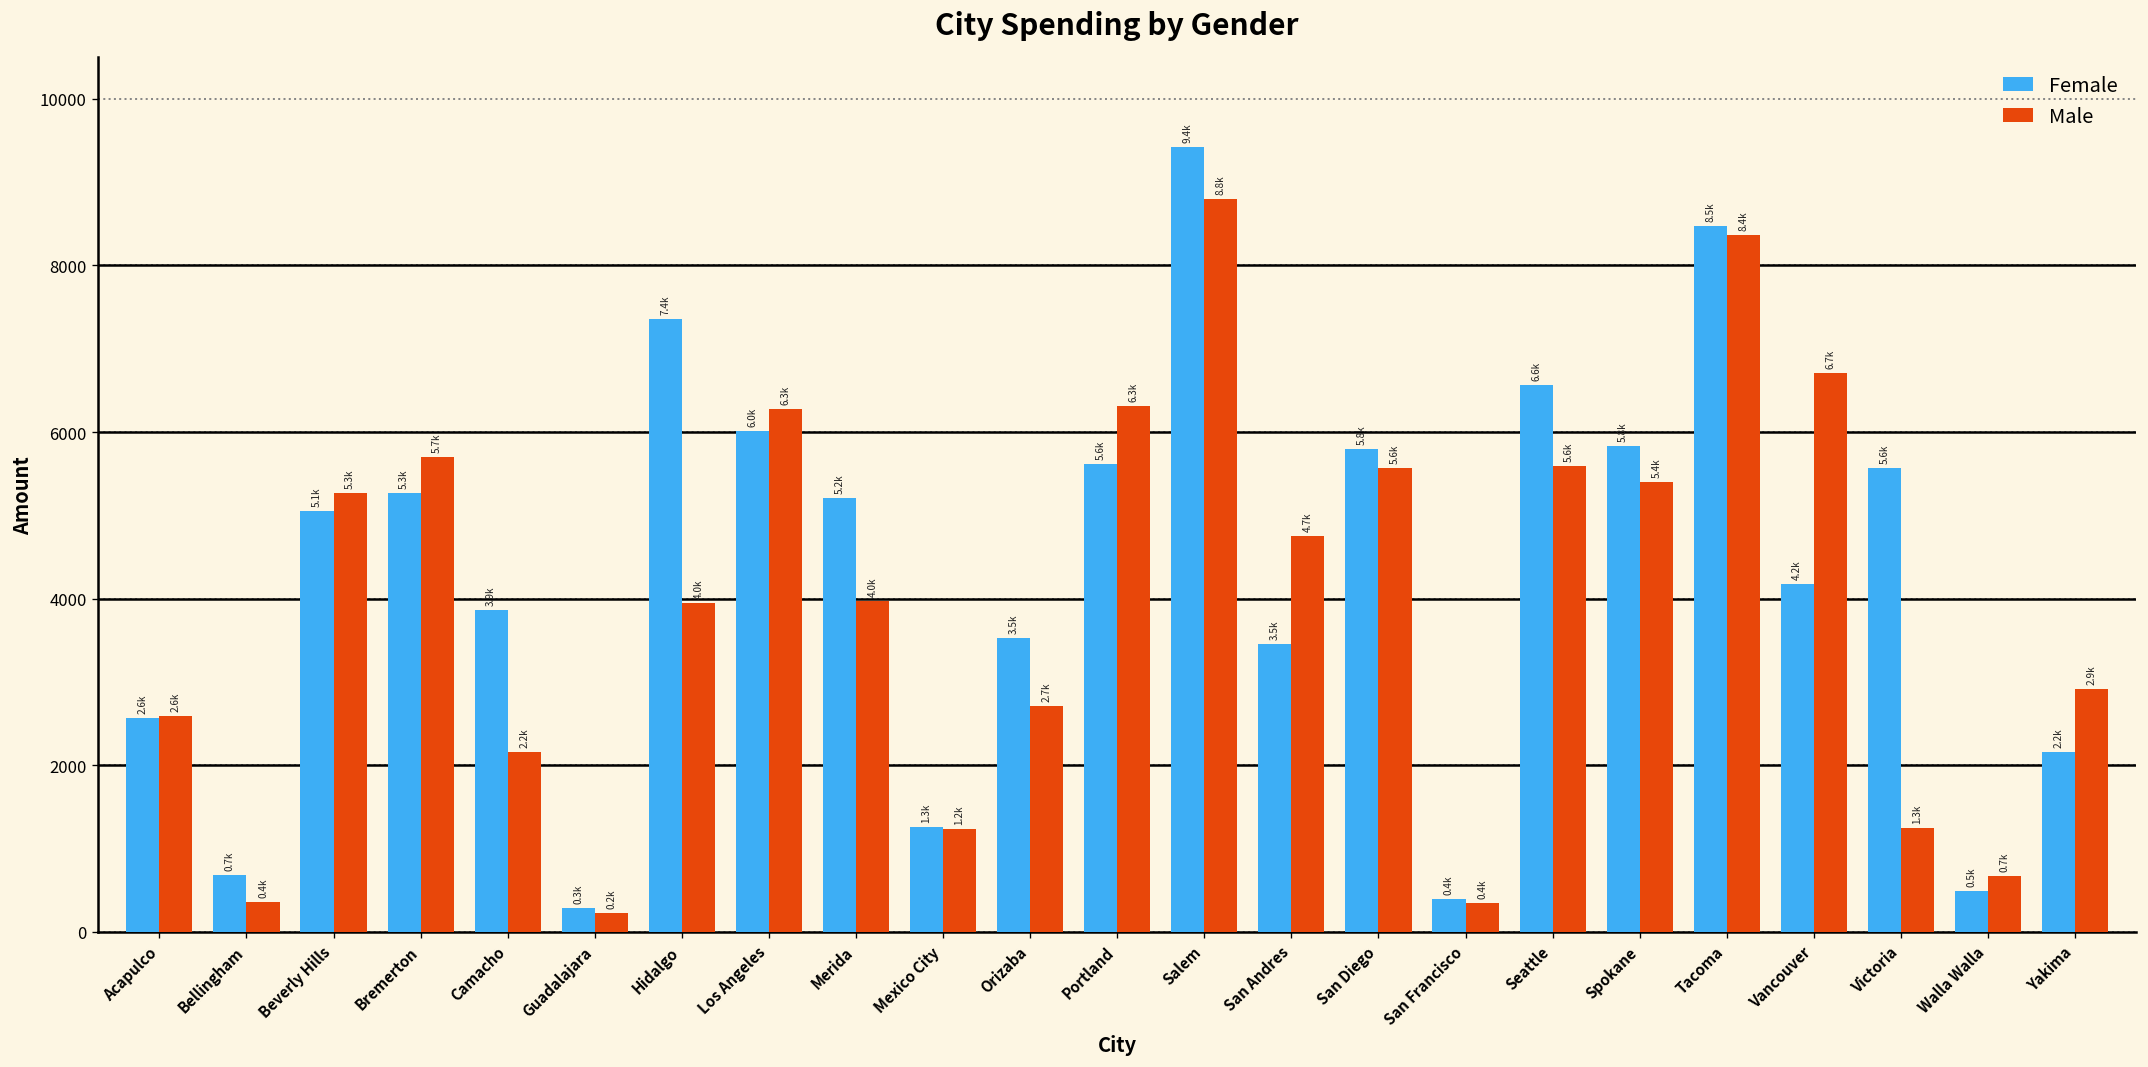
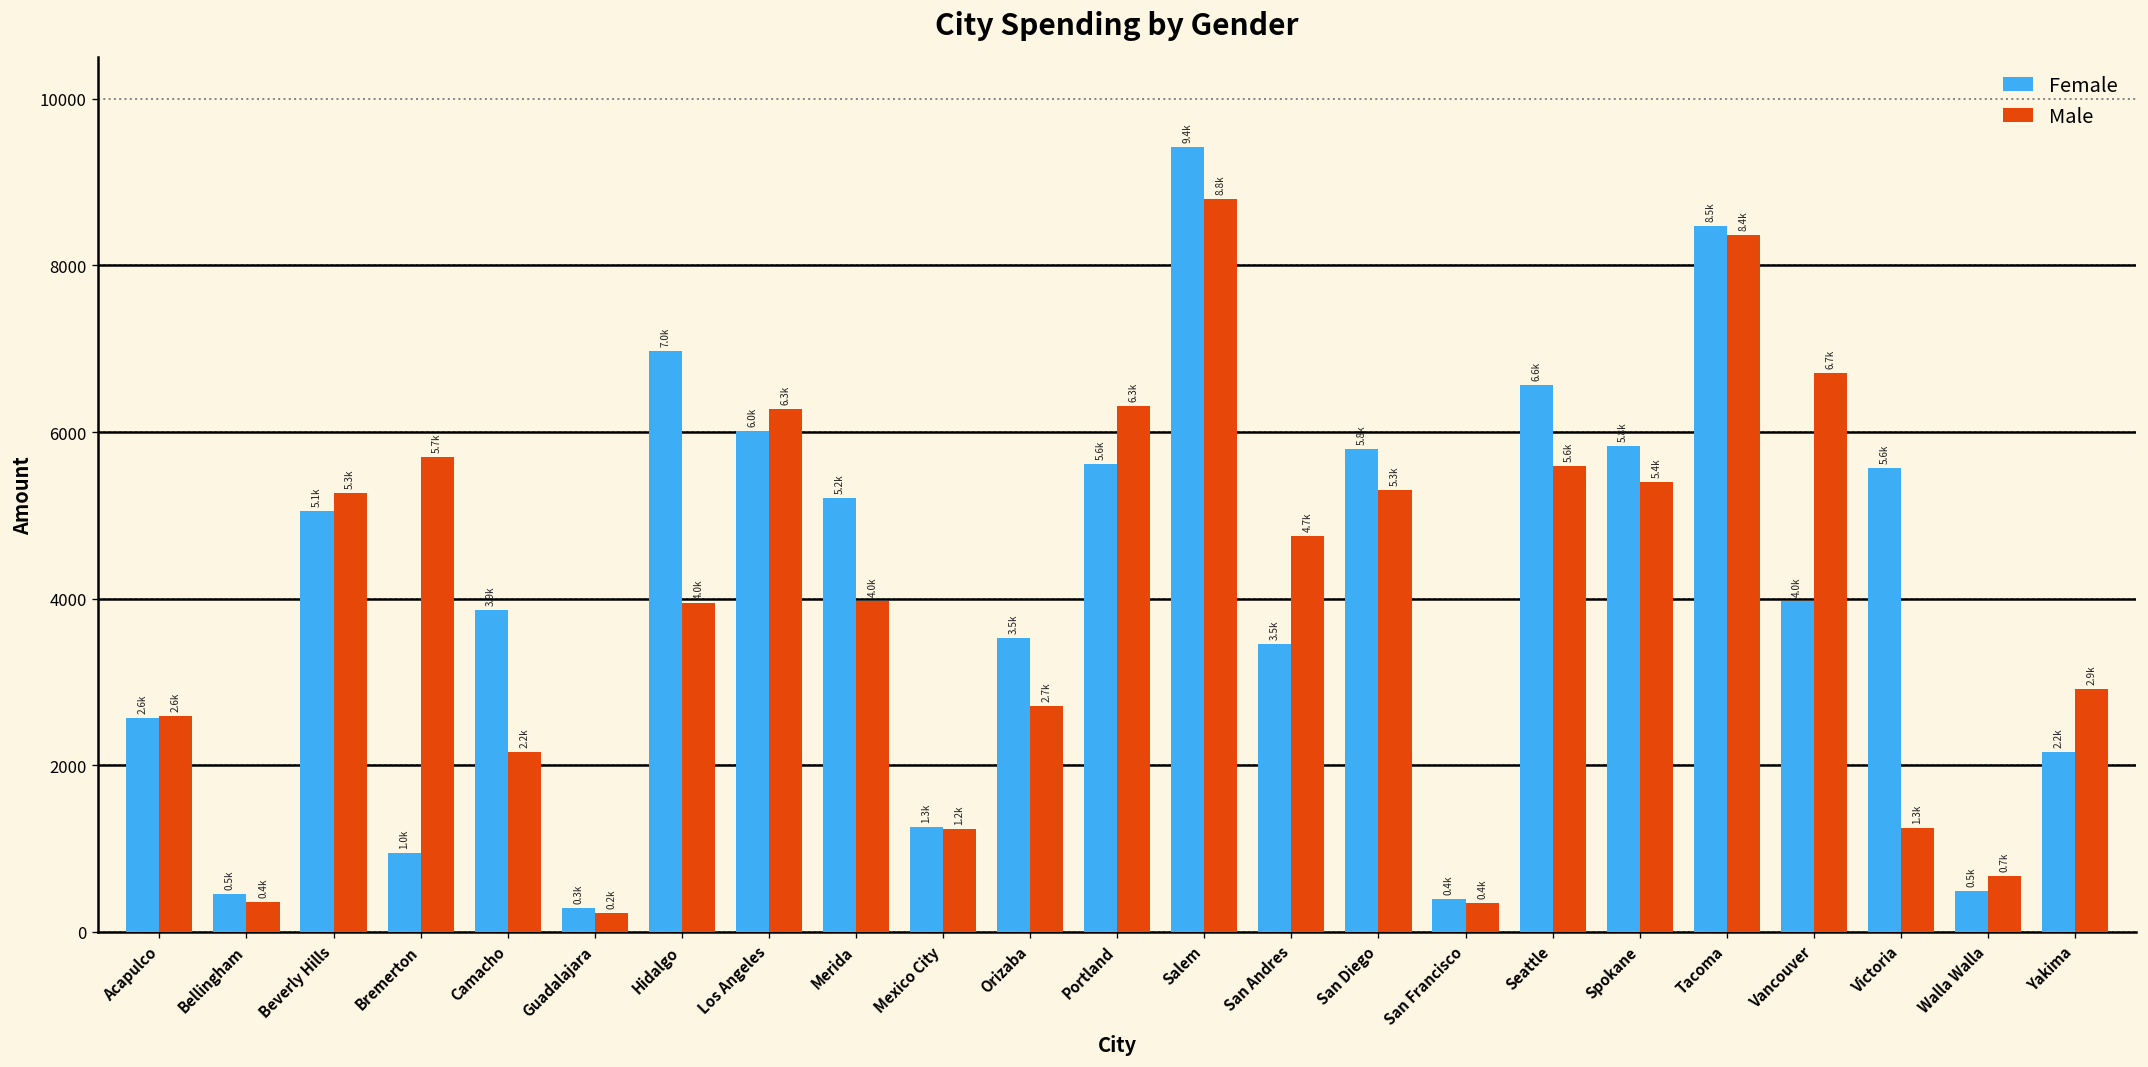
Female, Bellingham: 0.7k -> 0.5k
Female, Bremerton: 5.3k -> 1.0k
Female, Hidalgo: 7.4k -> 7.0k
Male, San Diego: 5.6k -> 5.3k
Female, Vancouver: 4.2k -> 4.0k
